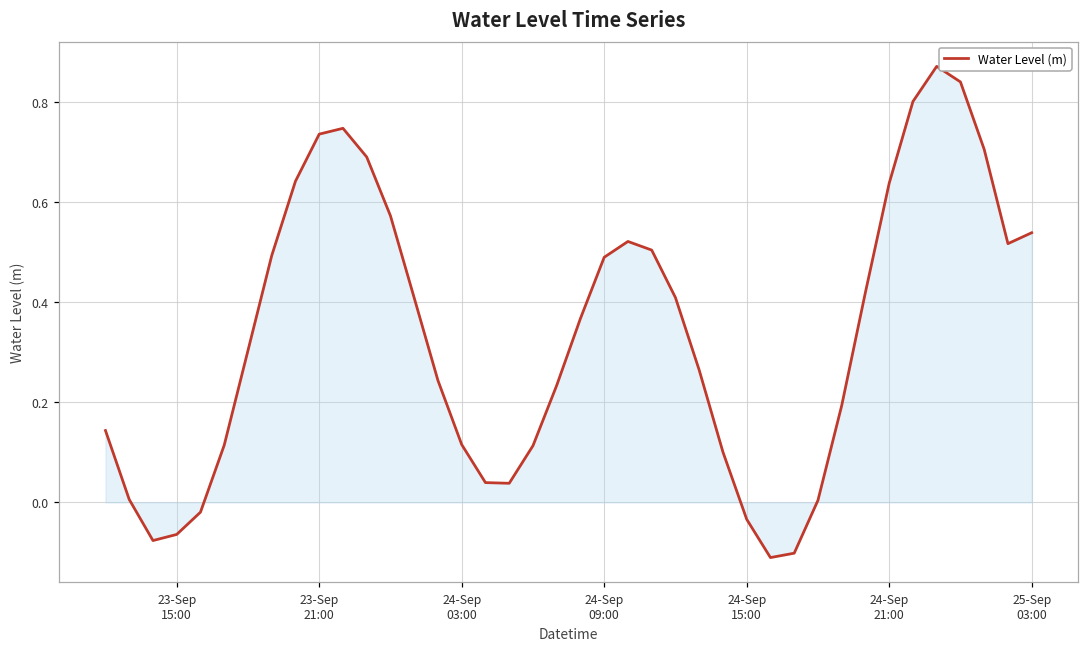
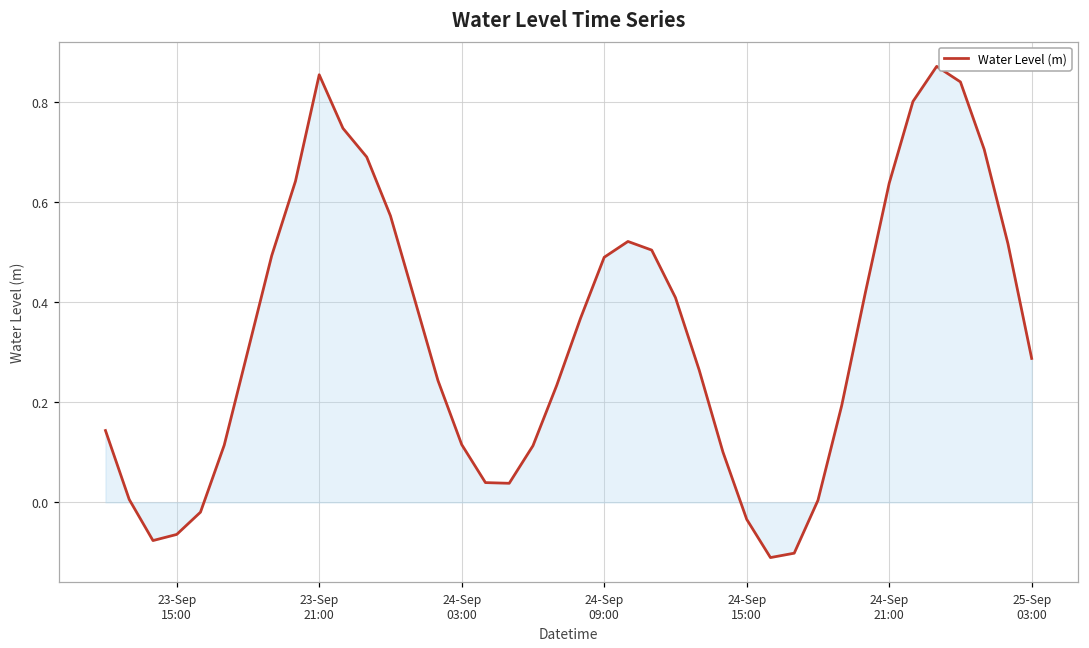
Water Level (m), 23-Sep 21:00: 0.74 -> 0.85
Water Level (m), 25-Sep 03:00: 0.54 -> 0.29
